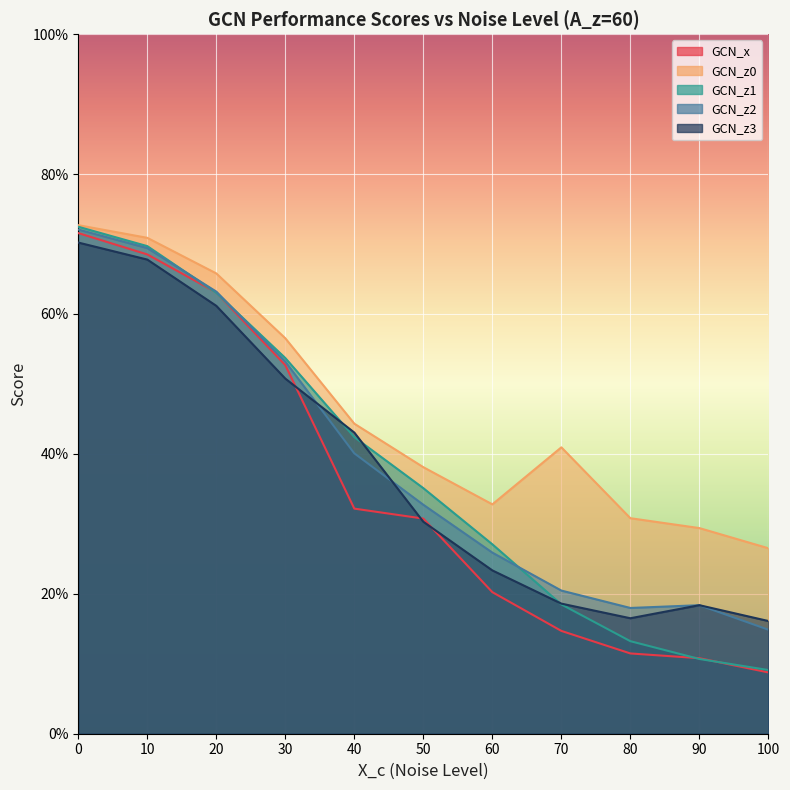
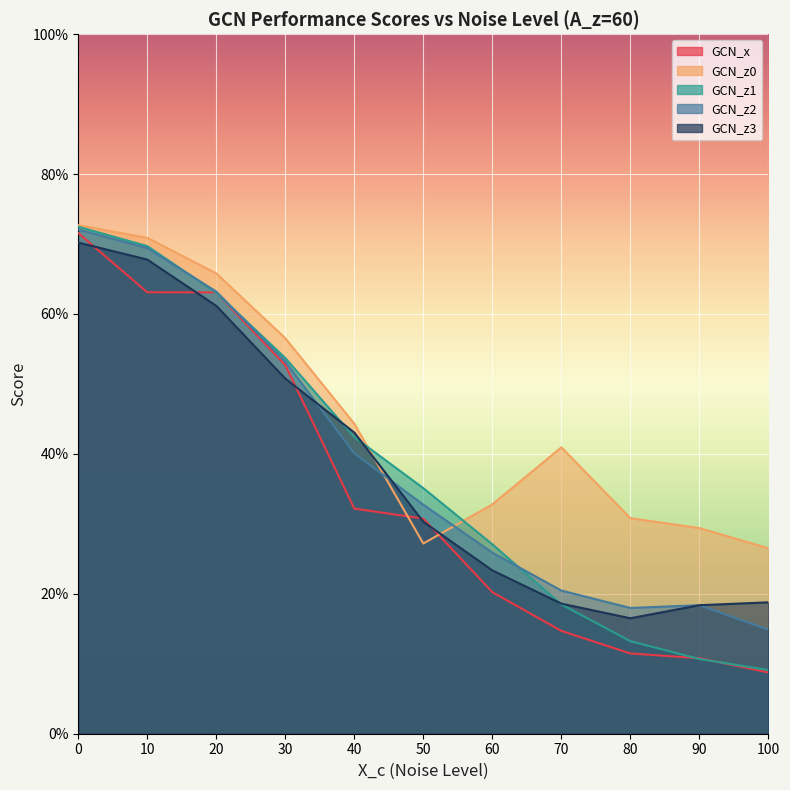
GCN_x, 10: 69% -> 63%
GCN_z0, 50: 38% -> 27%
GCN_z3, 100: 16% -> 19%
